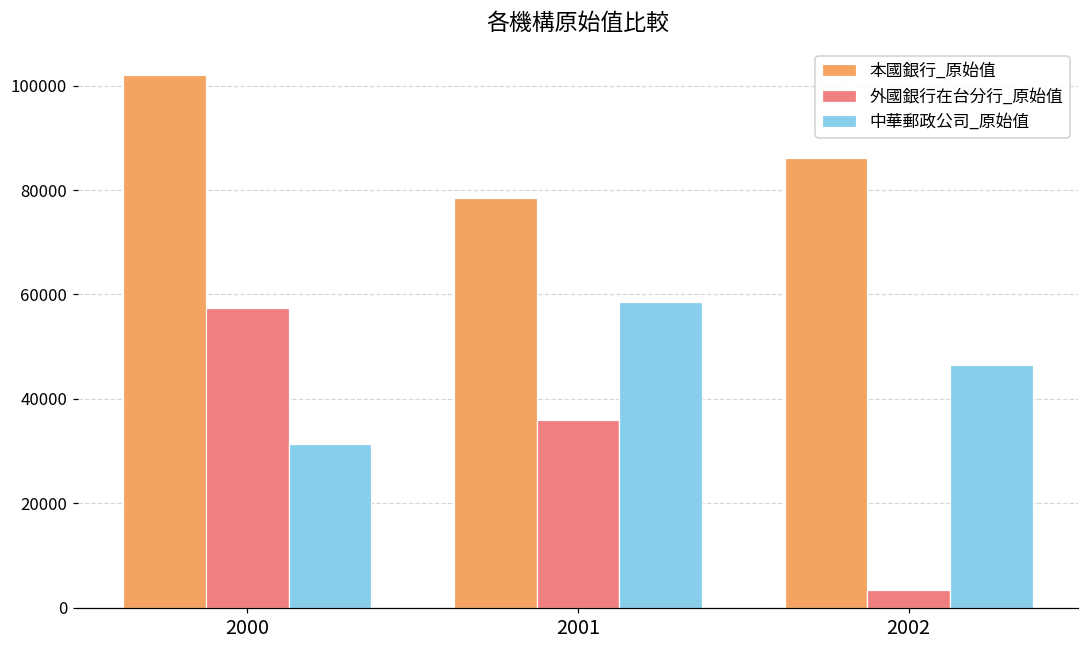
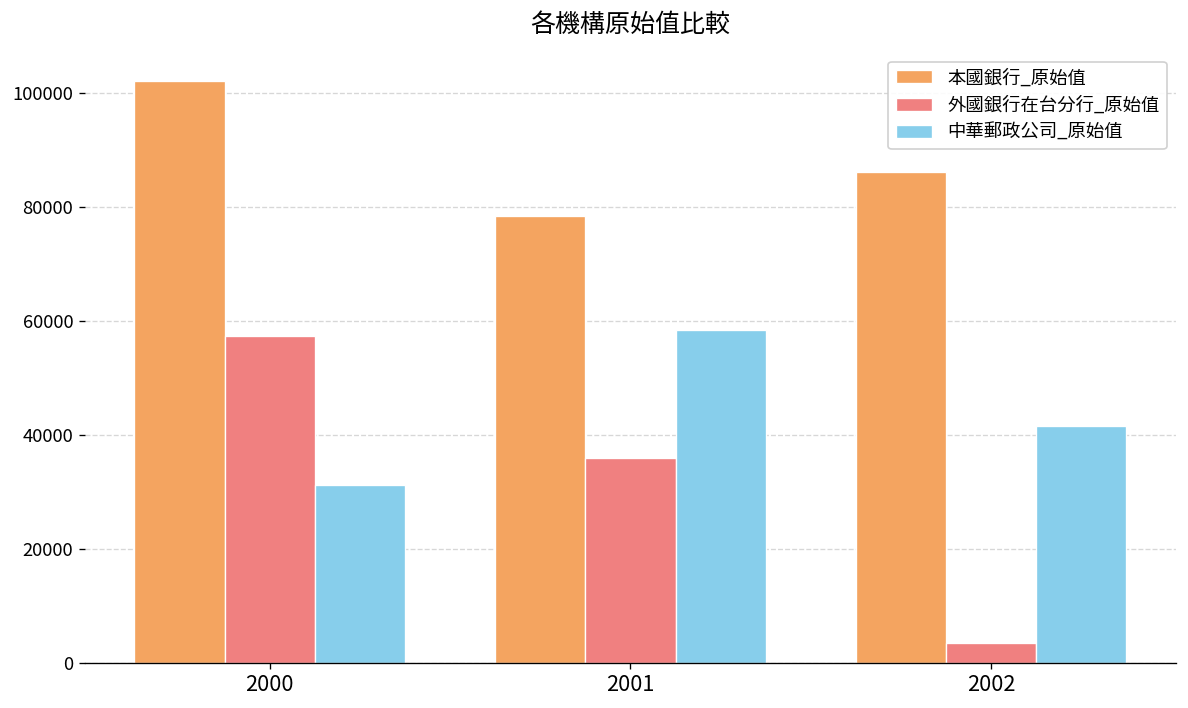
中華郵政公司_原始值, 2002: 47000 -> 42000
